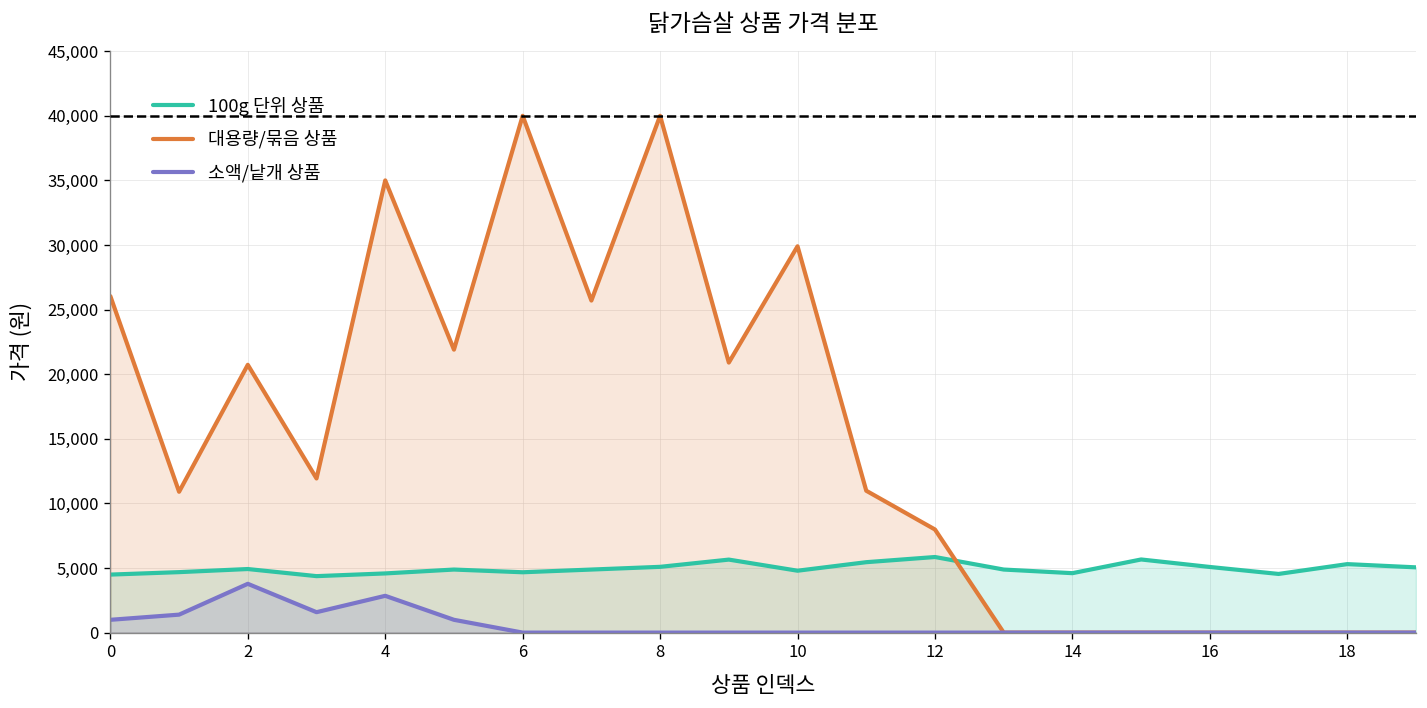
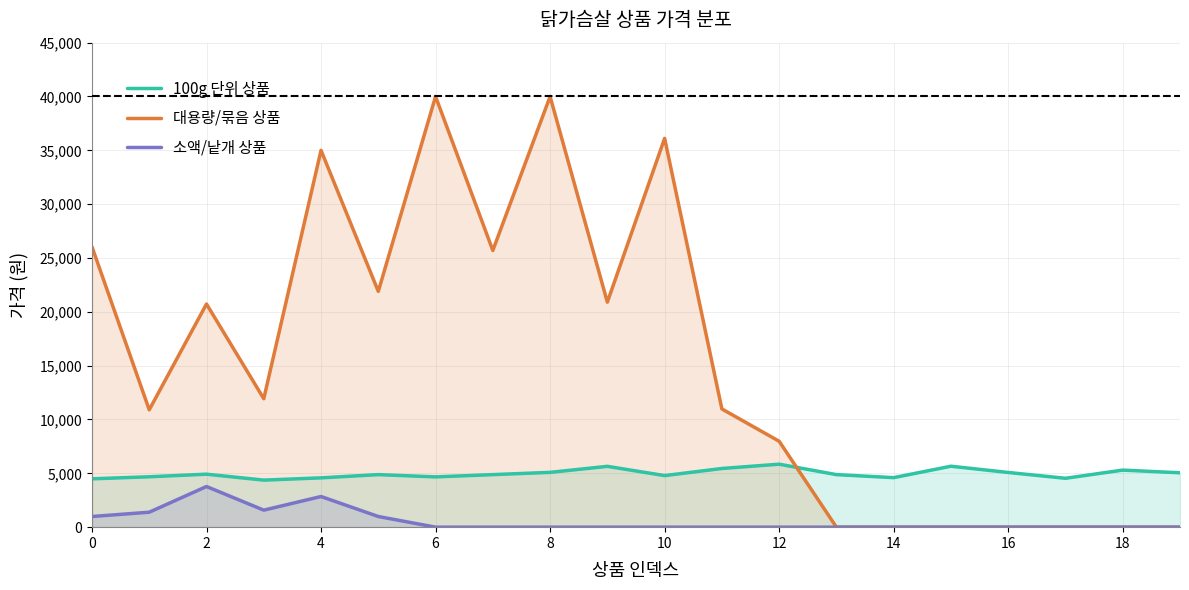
대용량/묶음 상품, 10: 29,900 -> 36,100
